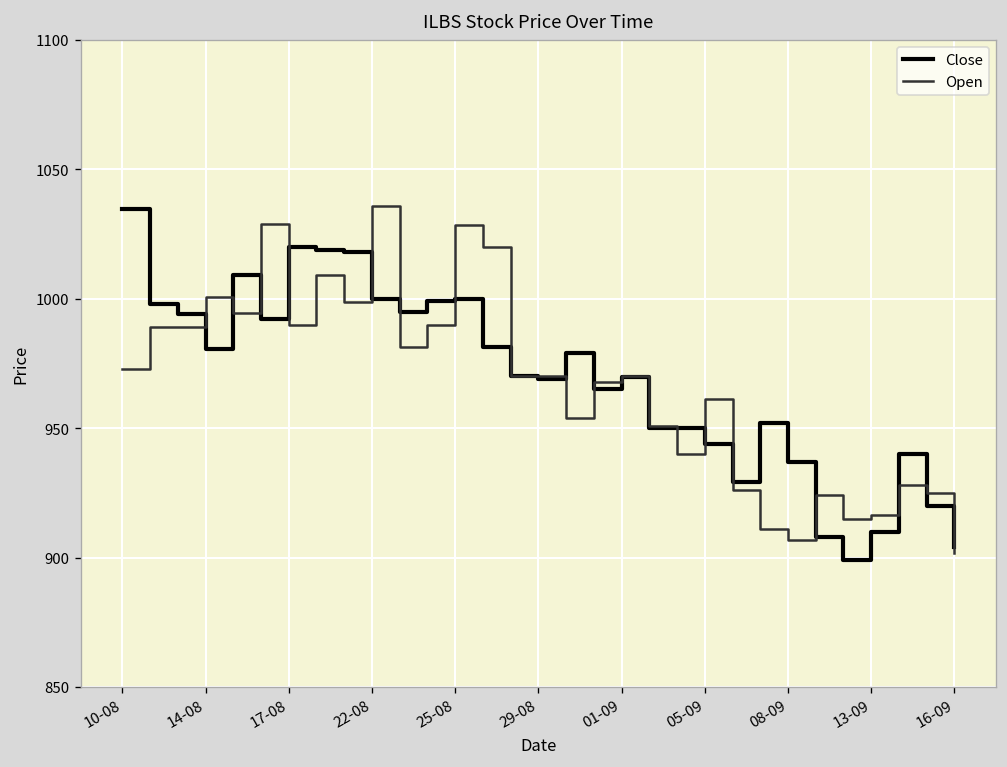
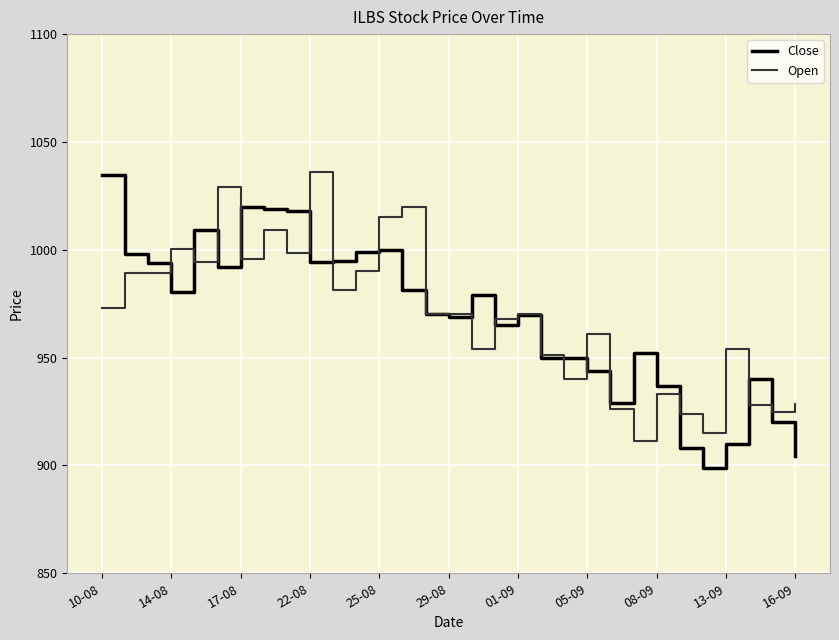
Open, 17-08: 990 -> 996
Close, 22-08: 1000 -> 994
Open, 25-08: 1029 -> 1015
Open, 08-09: 907 -> 933
Open, 13-09: 917 -> 954
Open, 16-09: 902 -> 928
